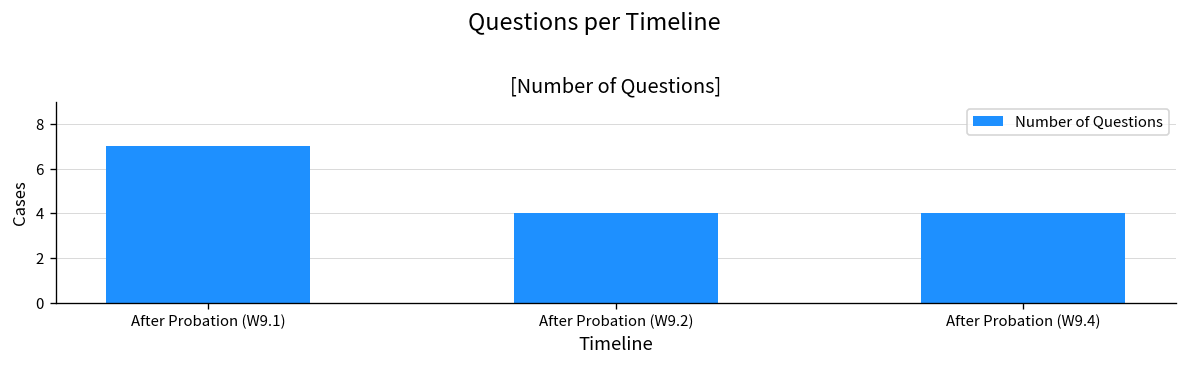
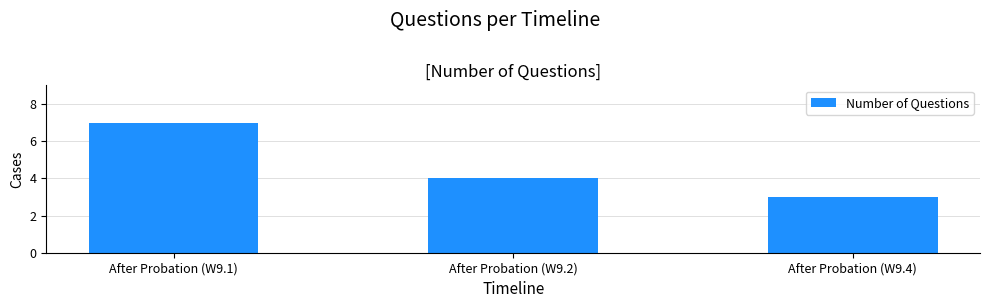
After Probation (W9.4): 4 -> 3
